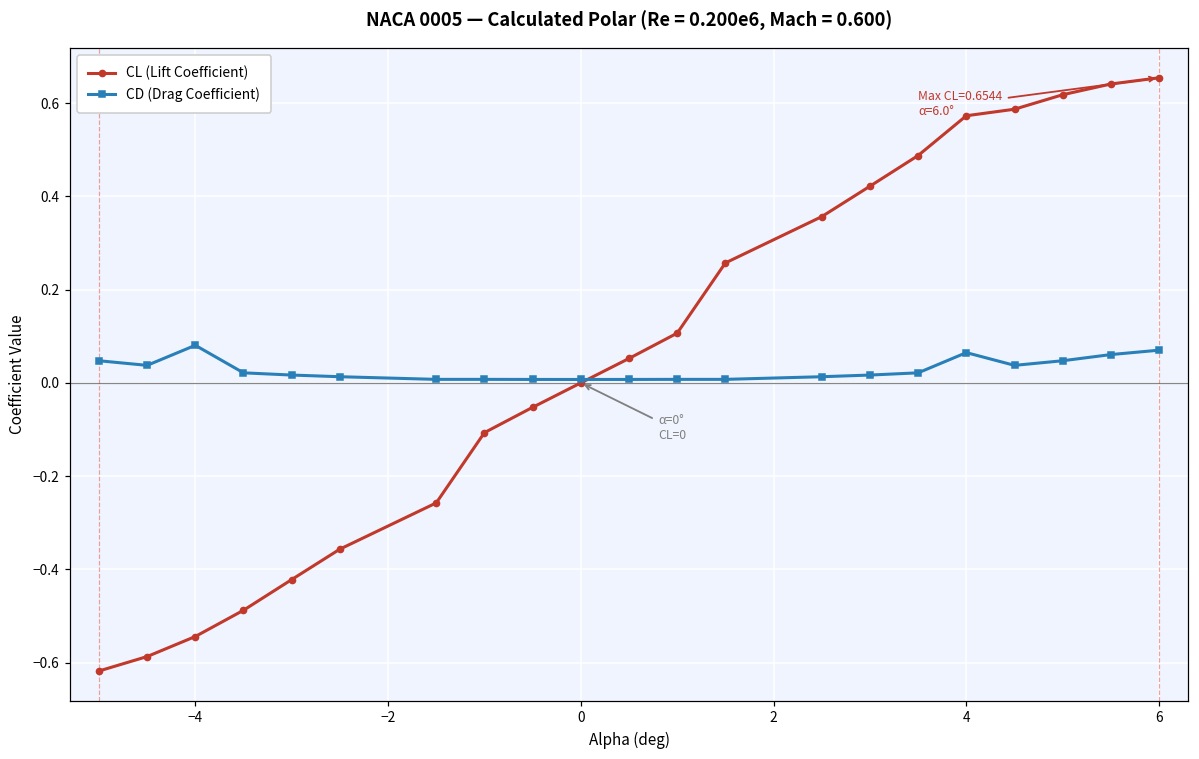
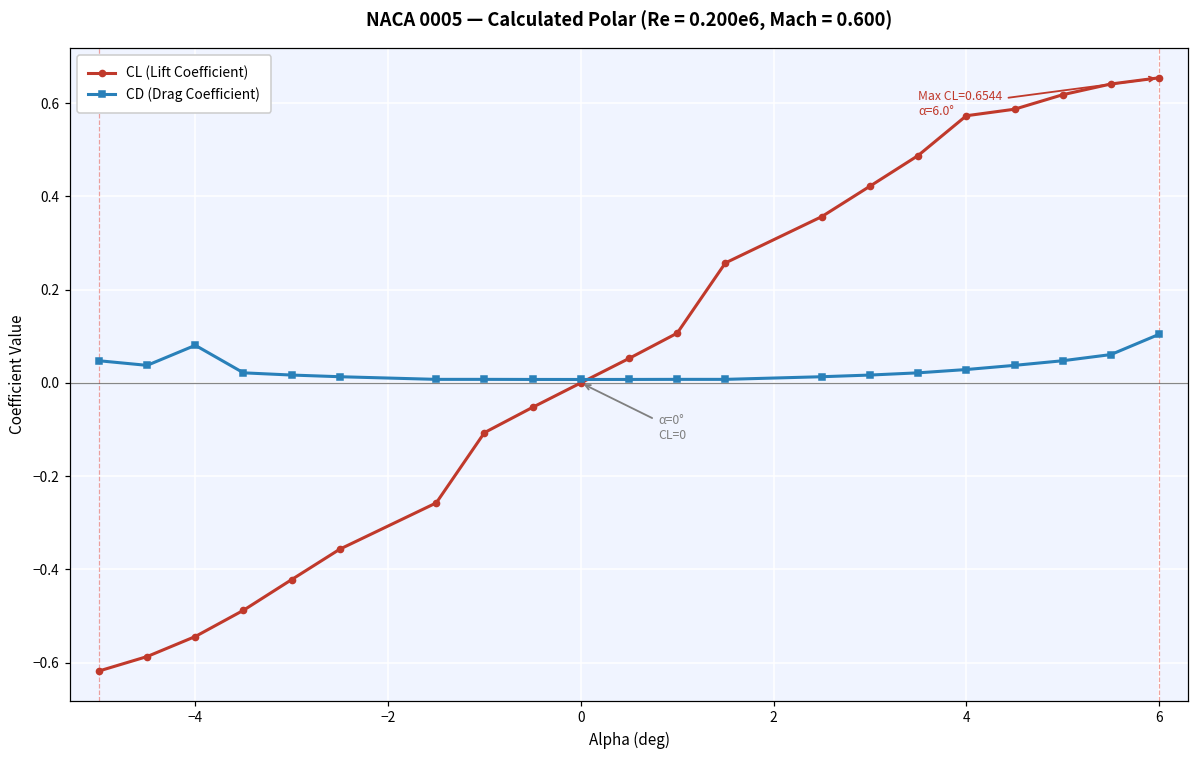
CD (Drag Coefficient), 4: 0.06 -> 0.03
CD (Drag Coefficient), 6: 0.07 -> 0.10
